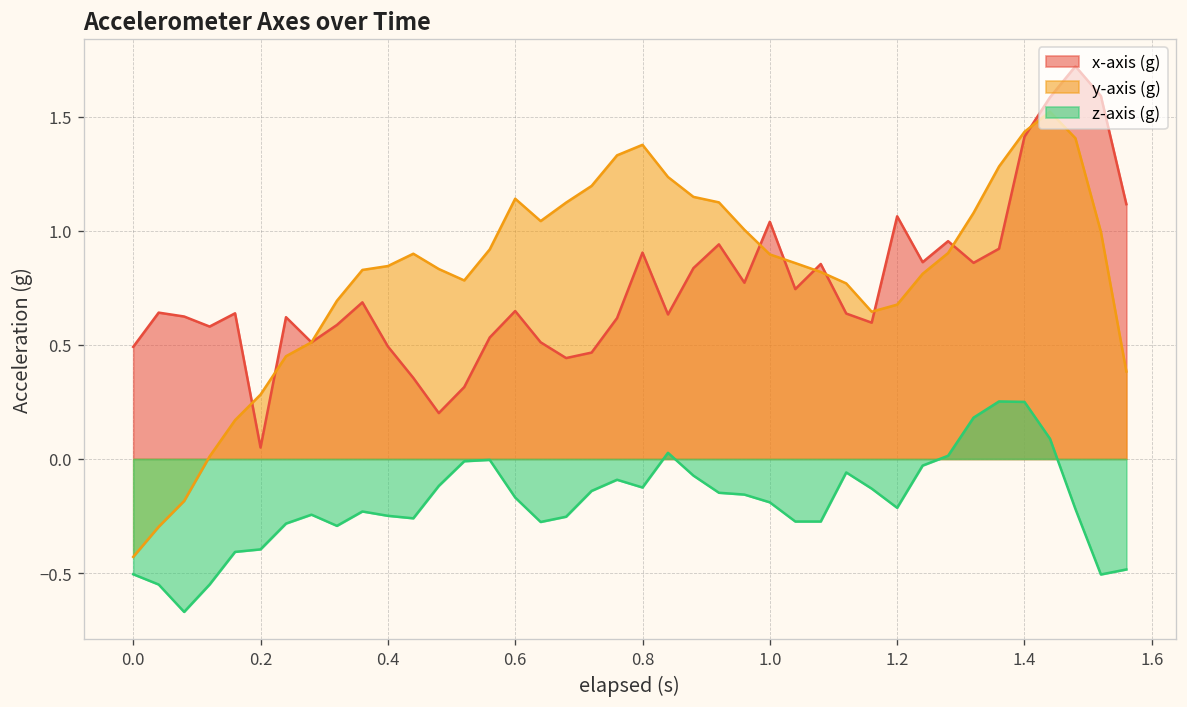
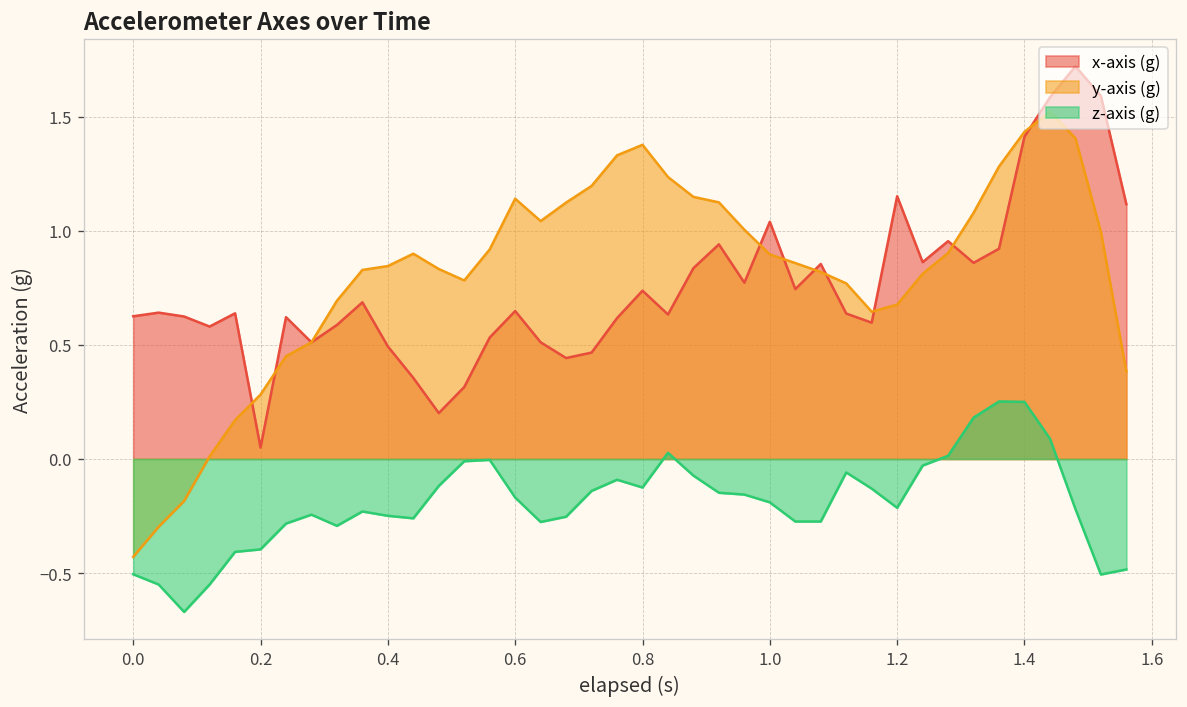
x-axis (g), 0.0: 0.49 -> 0.63
x-axis (g), 0.8: 0.90 -> 0.74
x-axis (g), 1.2: 1.06 -> 1.15
